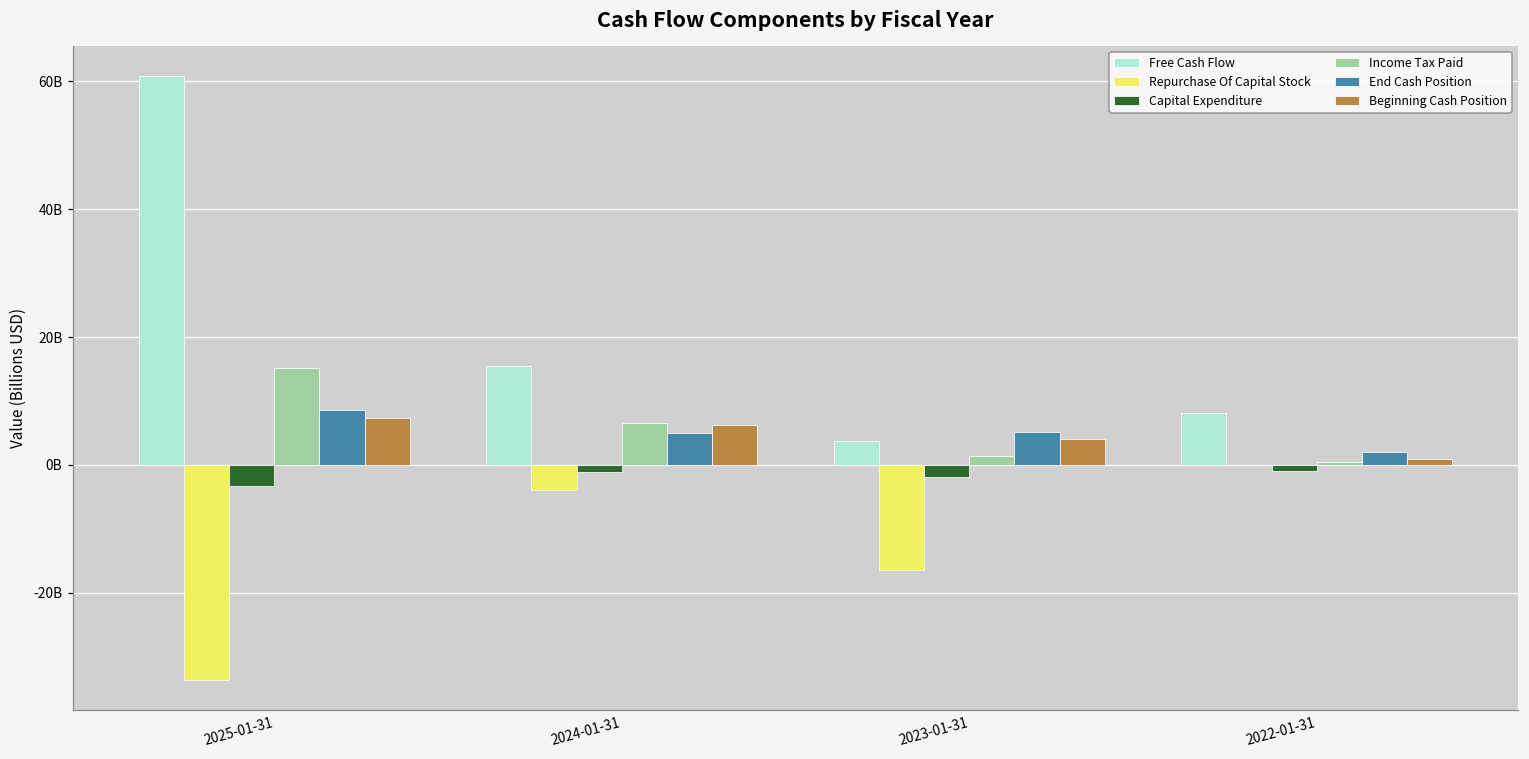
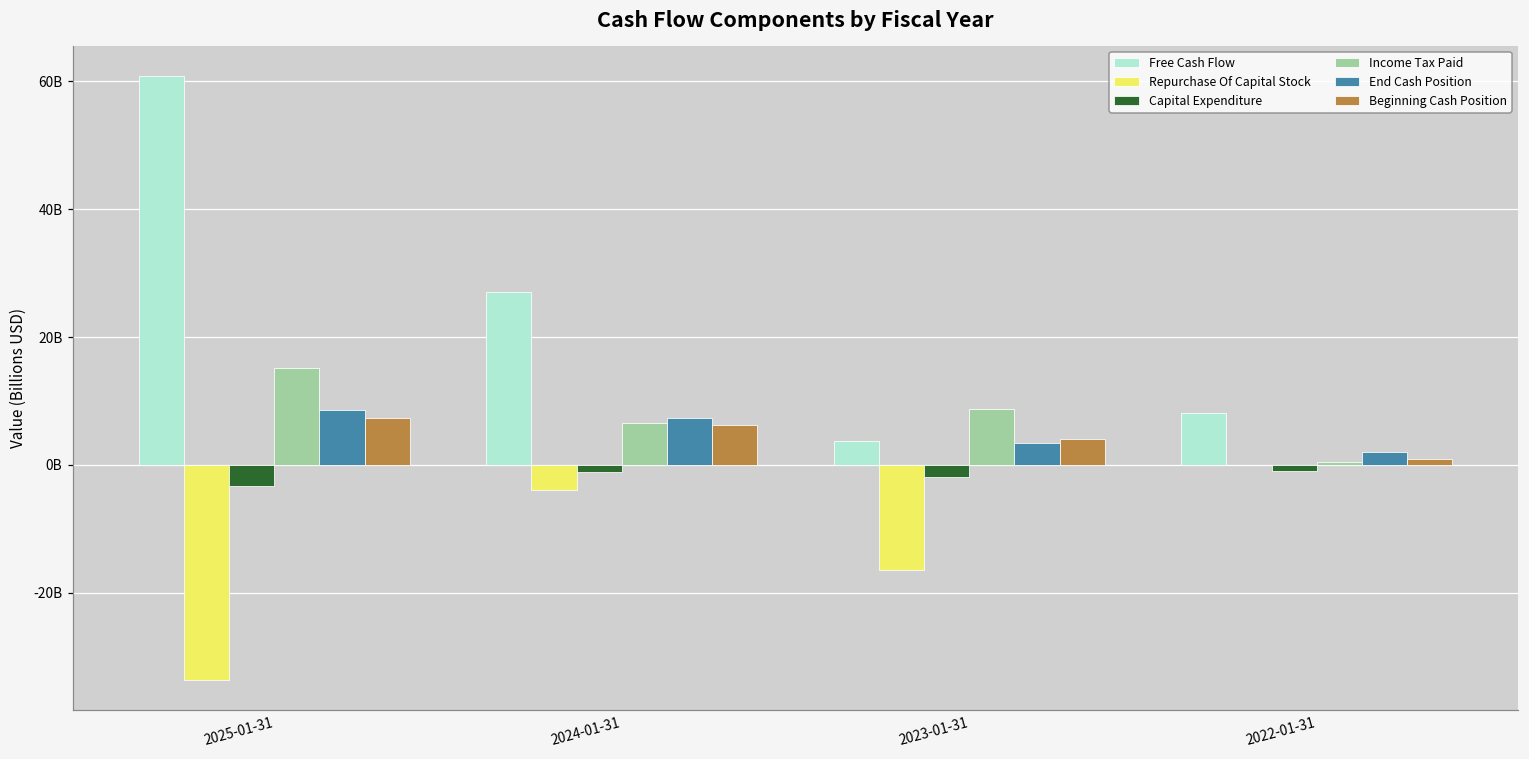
Free Cash Flow, 2024-01-31: 15000000000 -> 27000000000
End Cash Position, 2024-01-31: 5000000000 -> 7000000000
Income Tax Paid, 2023-01-31: 1000000000 -> 9000000000
End Cash Position, 2023-01-31: 5000000000 -> 3000000000
